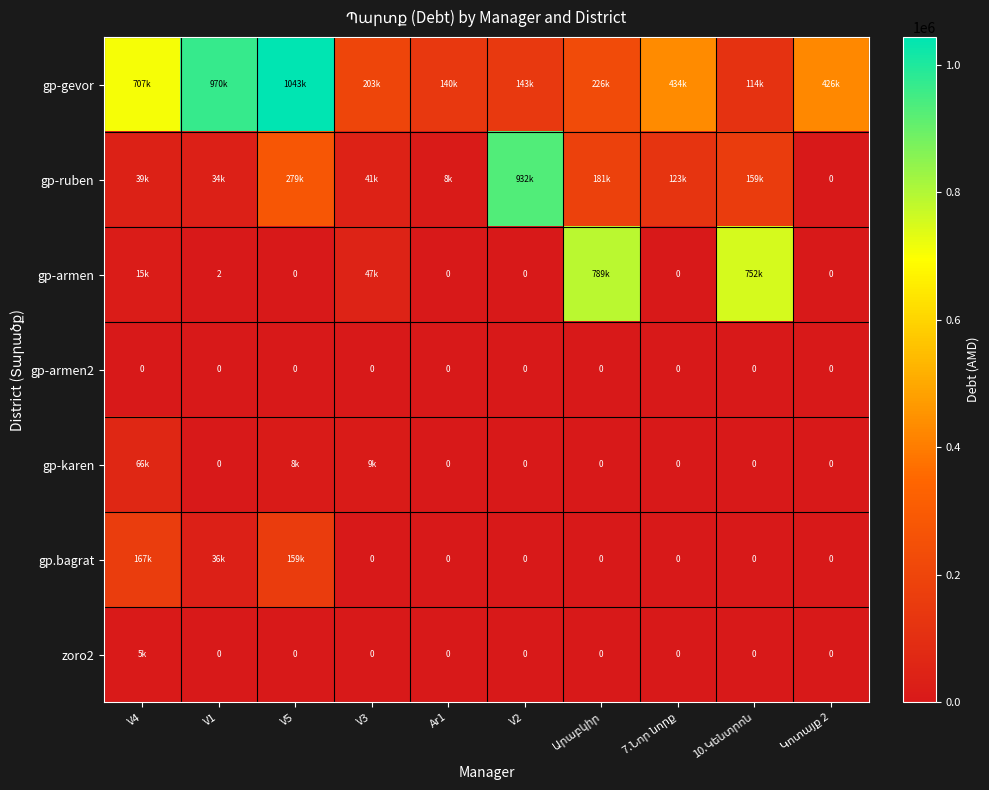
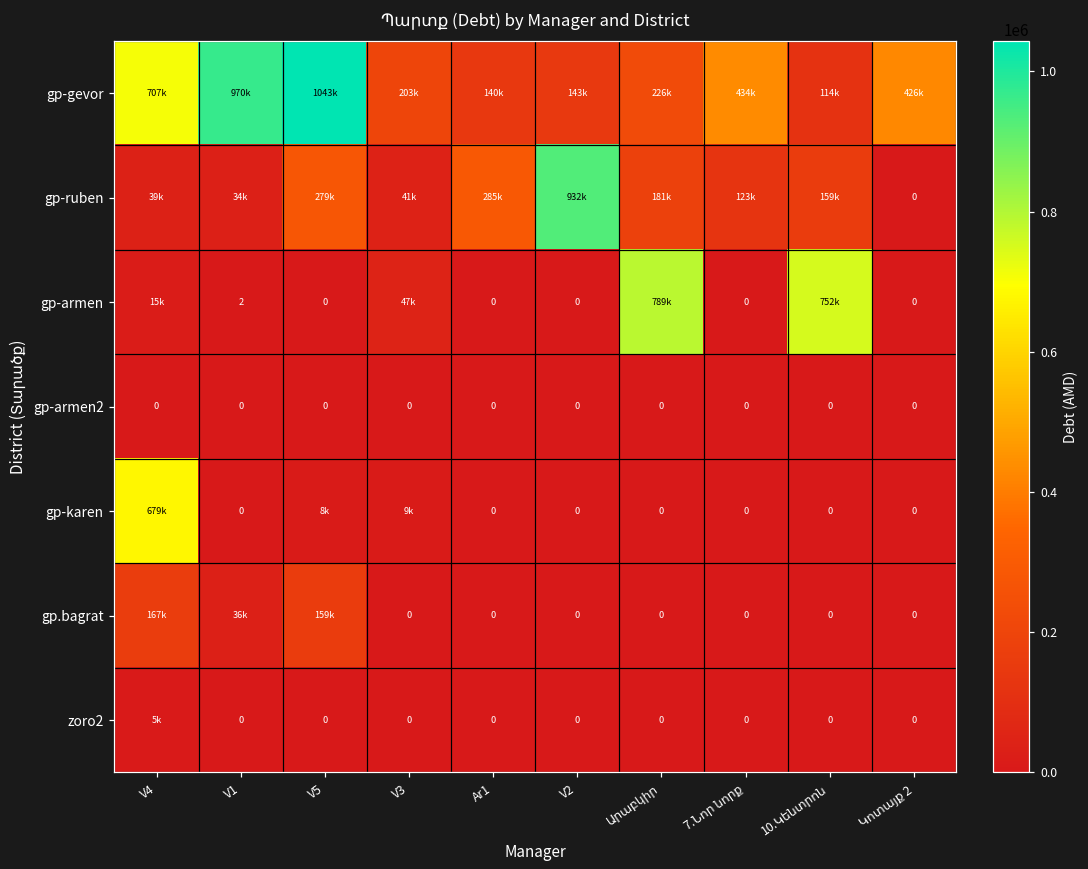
gp-ruben, Ar1: 8k -> 285k
gp-karen, V4: 66k -> 679k
